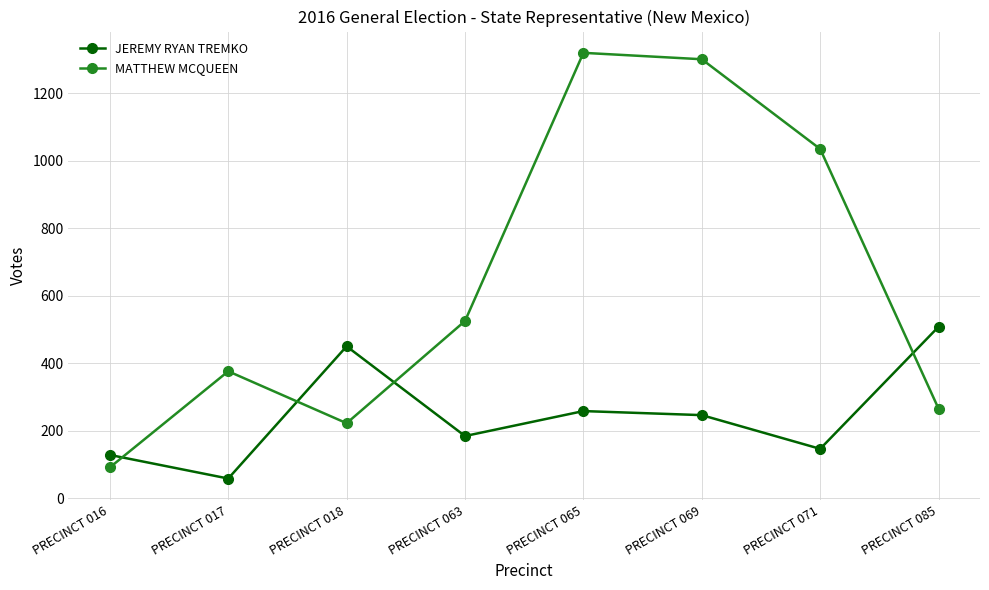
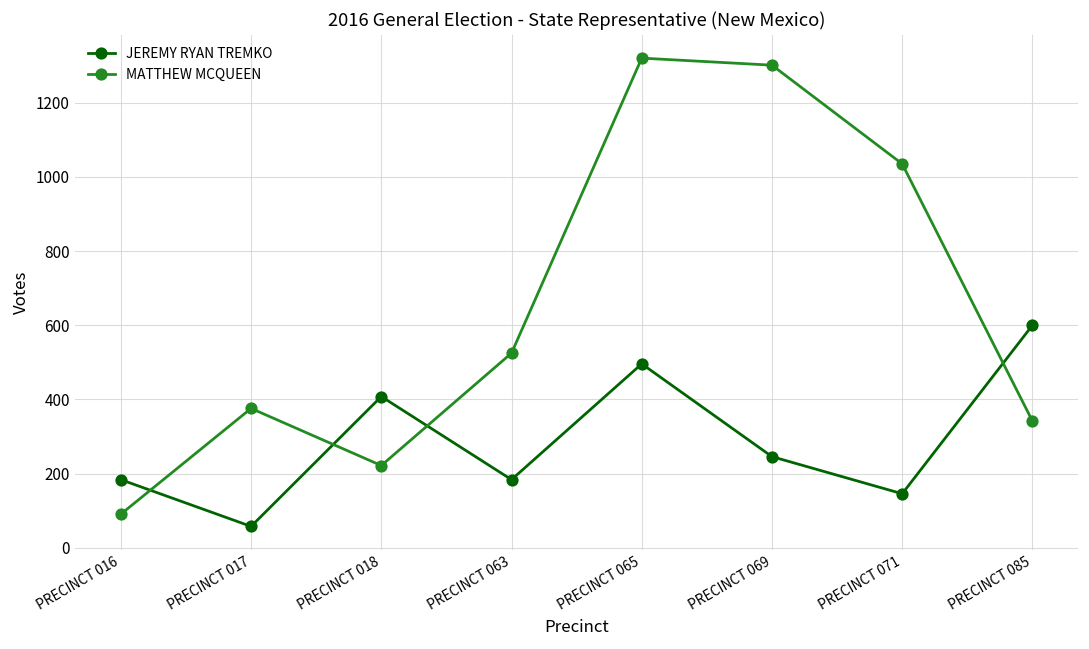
JEREMY RYAN TREMKO, PRECINCT 016: 130 -> 180
JEREMY RYAN TREMKO, PRECINCT 018: 450 -> 410
JEREMY RYAN TREMKO, PRECINCT 065: 260 -> 500
JEREMY RYAN TREMKO, PRECINCT 085: 510 -> 600
MATTHEW MCQUEEN, PRECINCT 085: 270 -> 340
